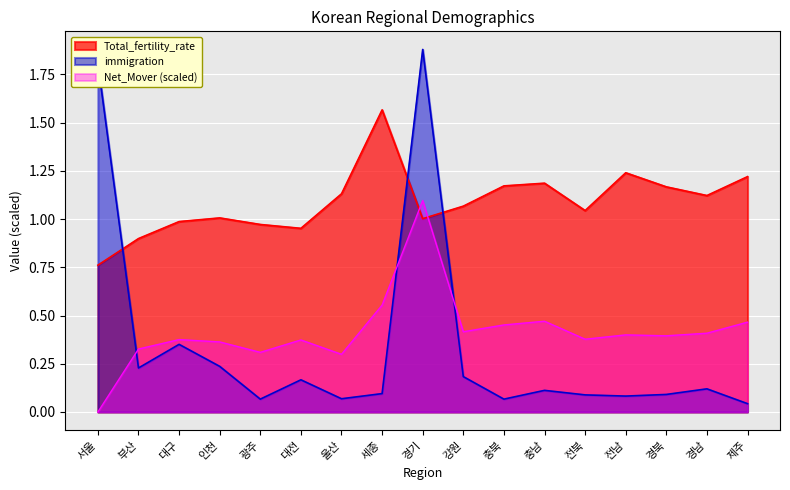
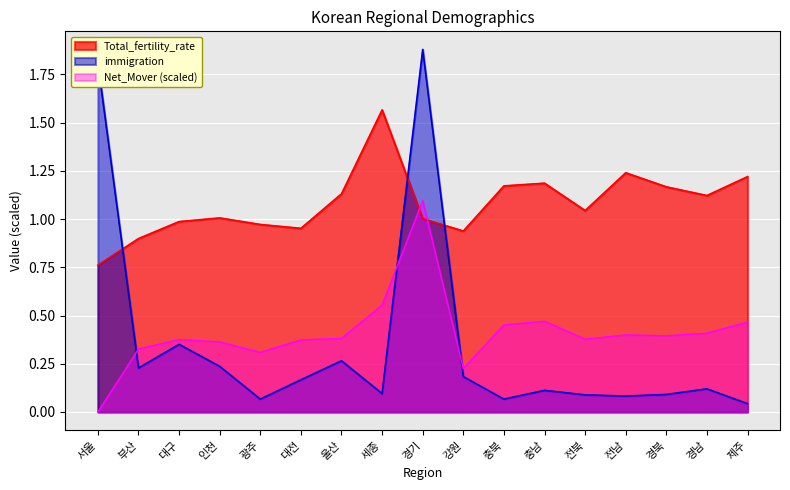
immigration, 울산: 0.07 -> 0.27
Net_Mover (scaled), 울산: 0.30 -> 0.38
Total_fertility_rate, 강원: 1.07 -> 0.94
Net_Mover (scaled), 강원: 0.42 -> 0.23
